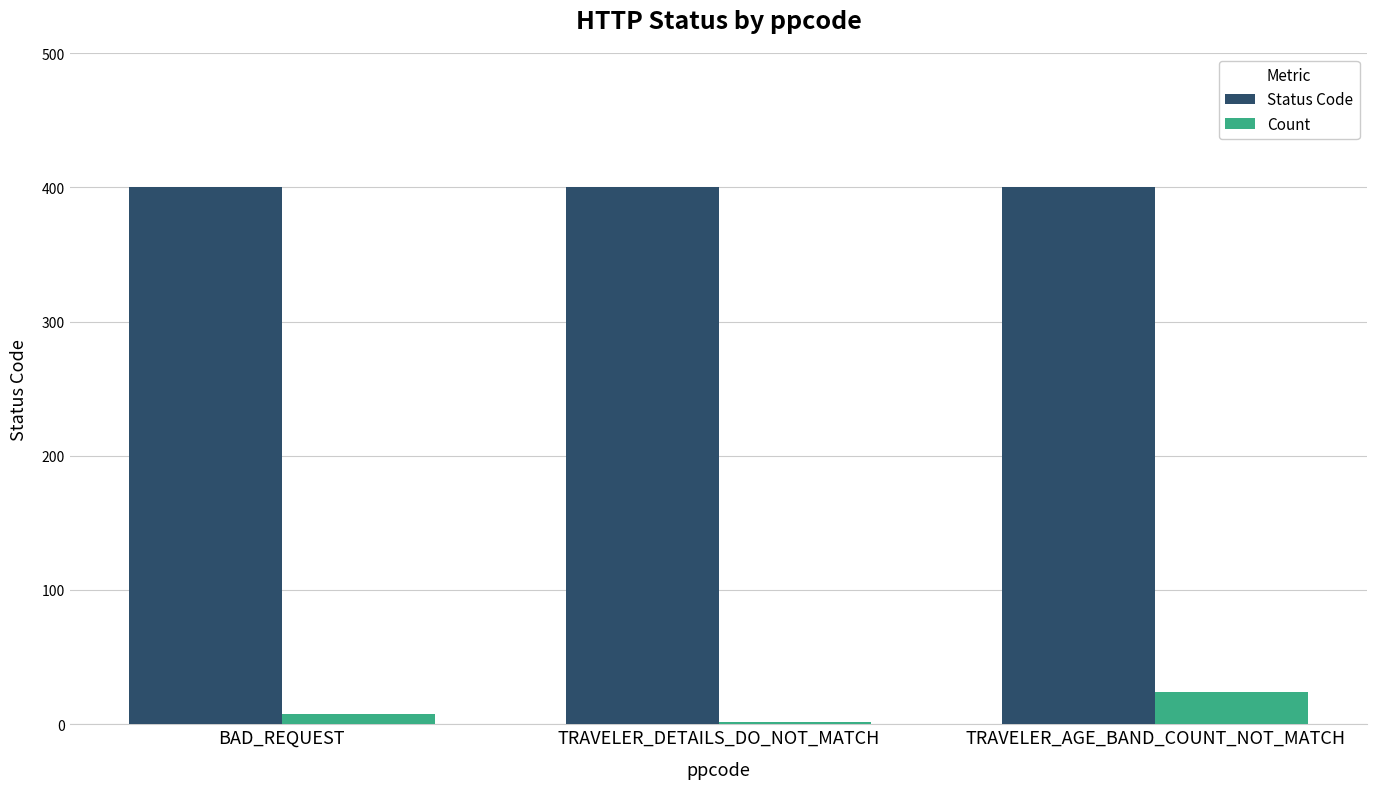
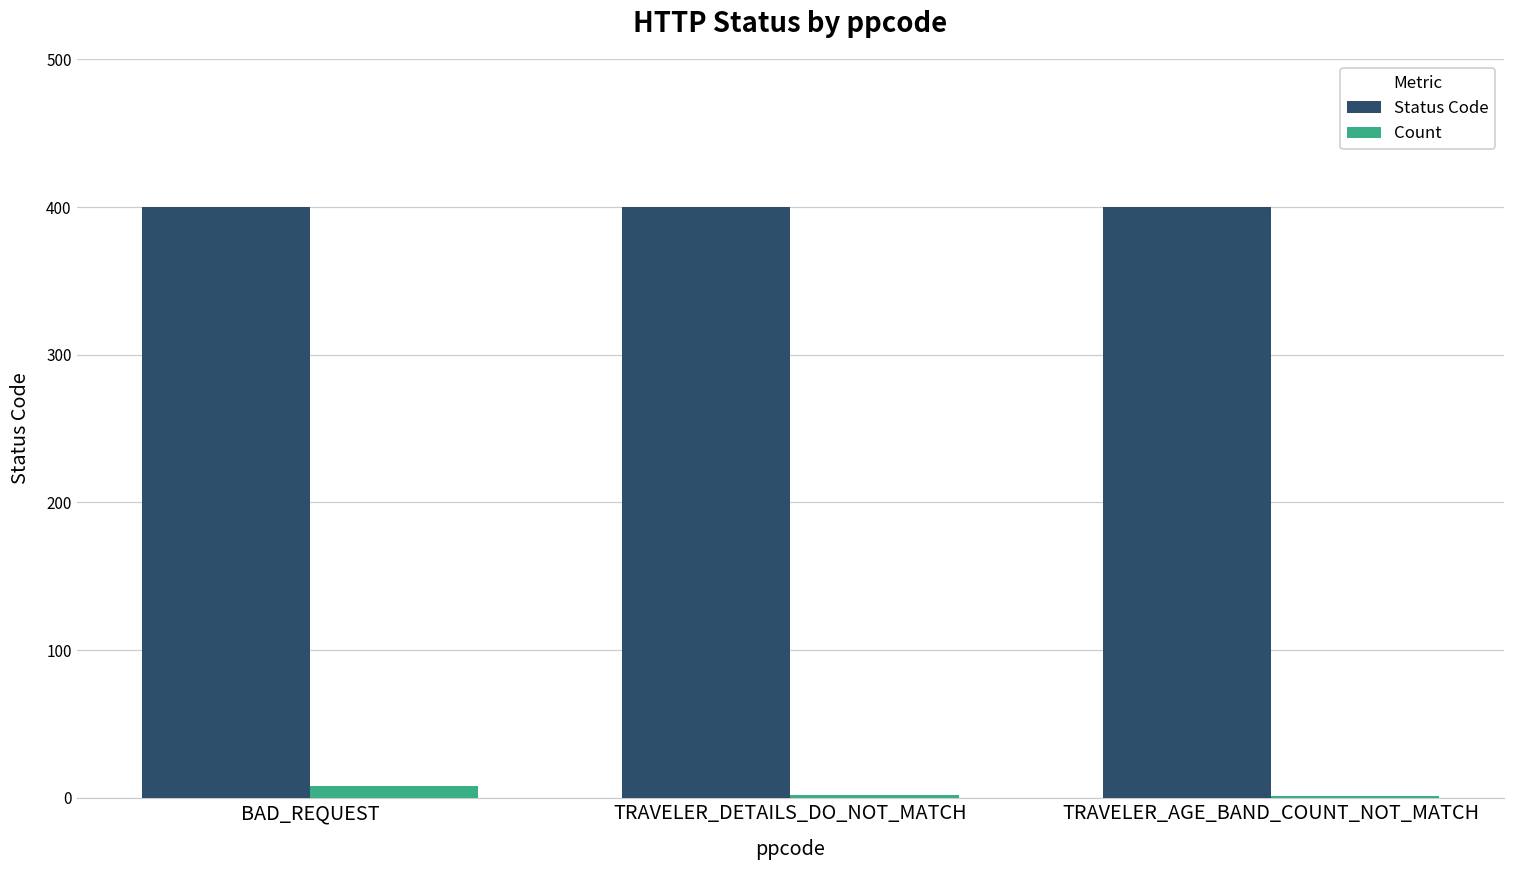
Count, TRAVELER_AGE_BAND_COUNT_NOT_MATCH: 24 -> 1
